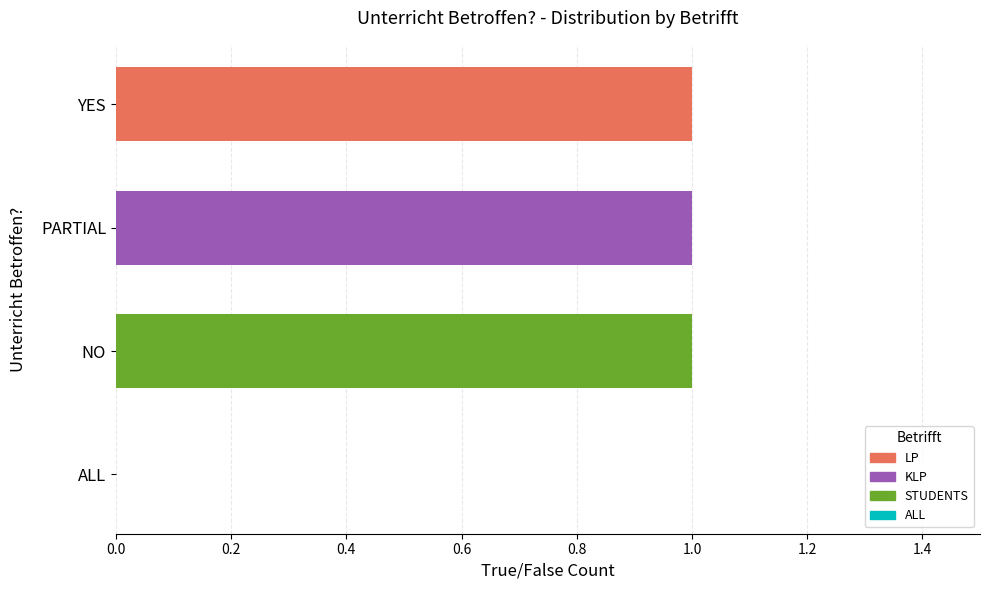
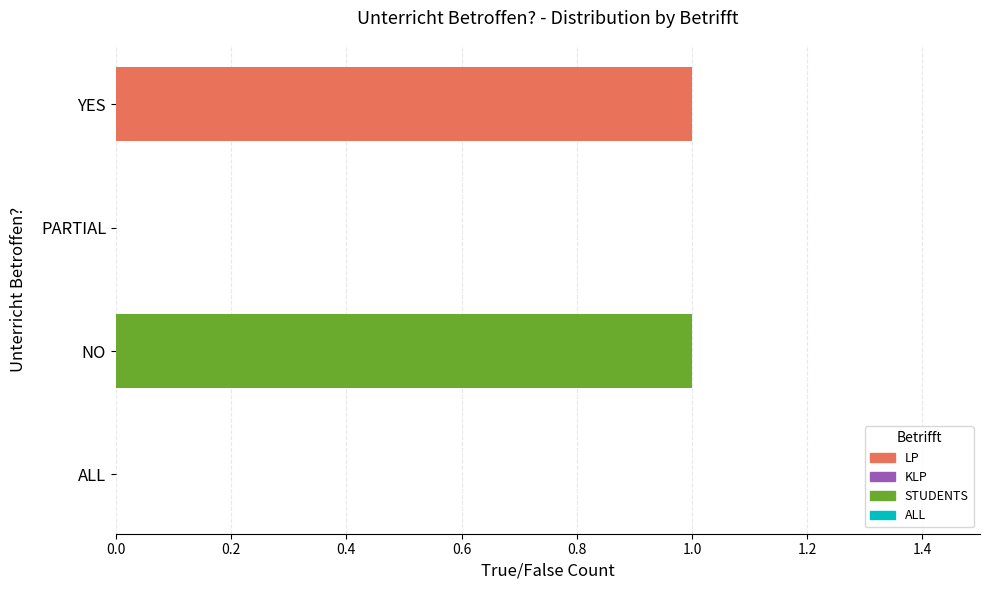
PARTIAL: 1 -> 0
